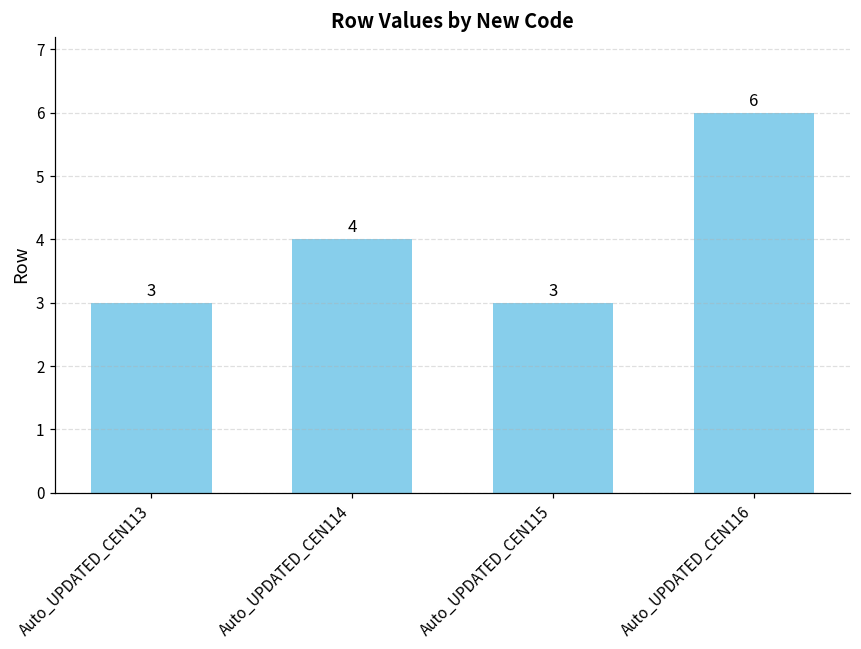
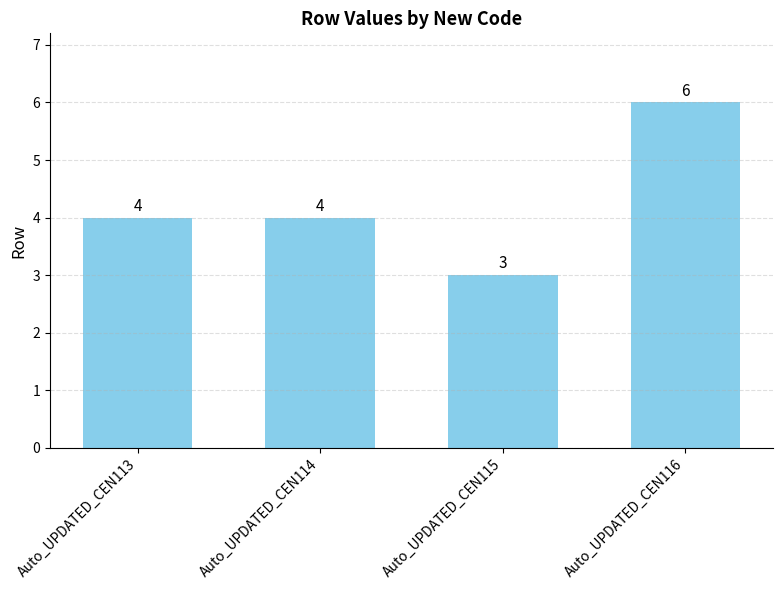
Auto_UPDATED_CEN113: 3 -> 4
